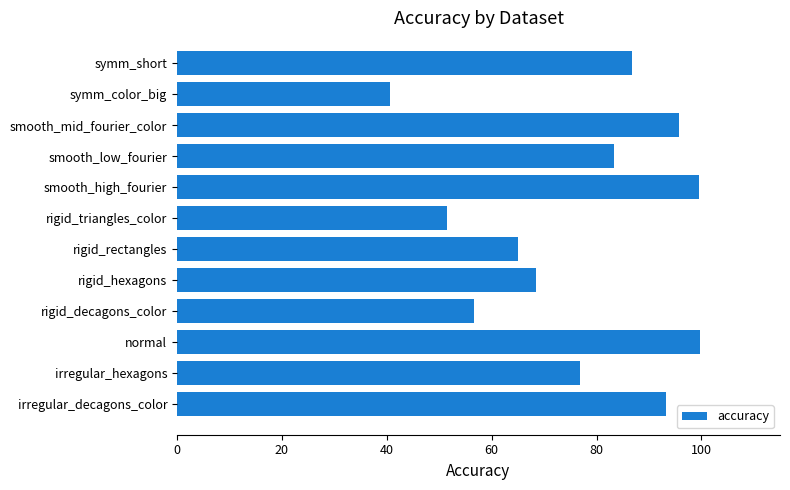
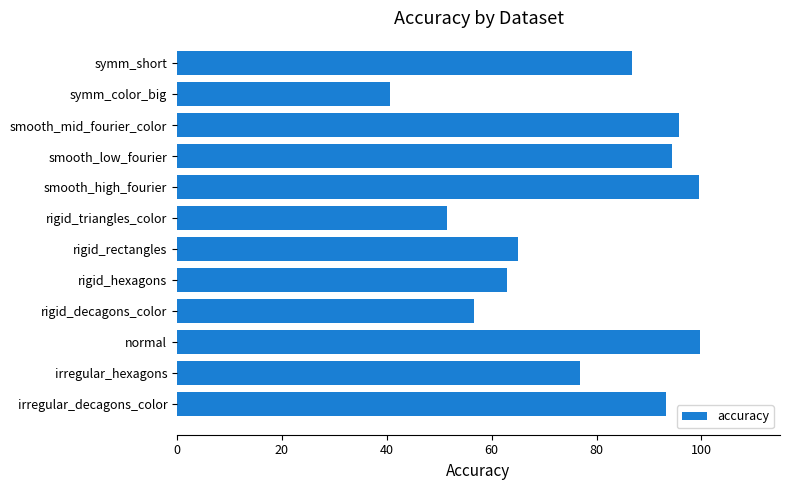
smooth_low_fourier: 83 -> 94
rigid_hexagons: 69 -> 63
